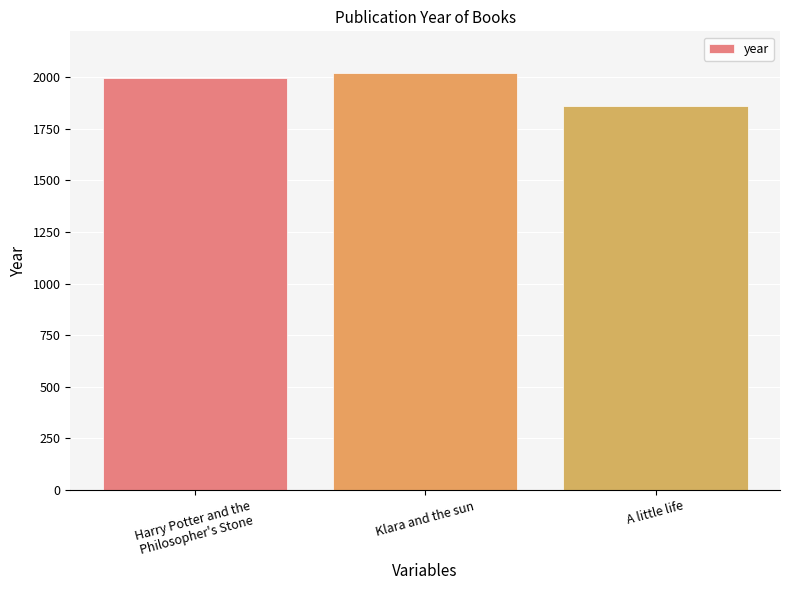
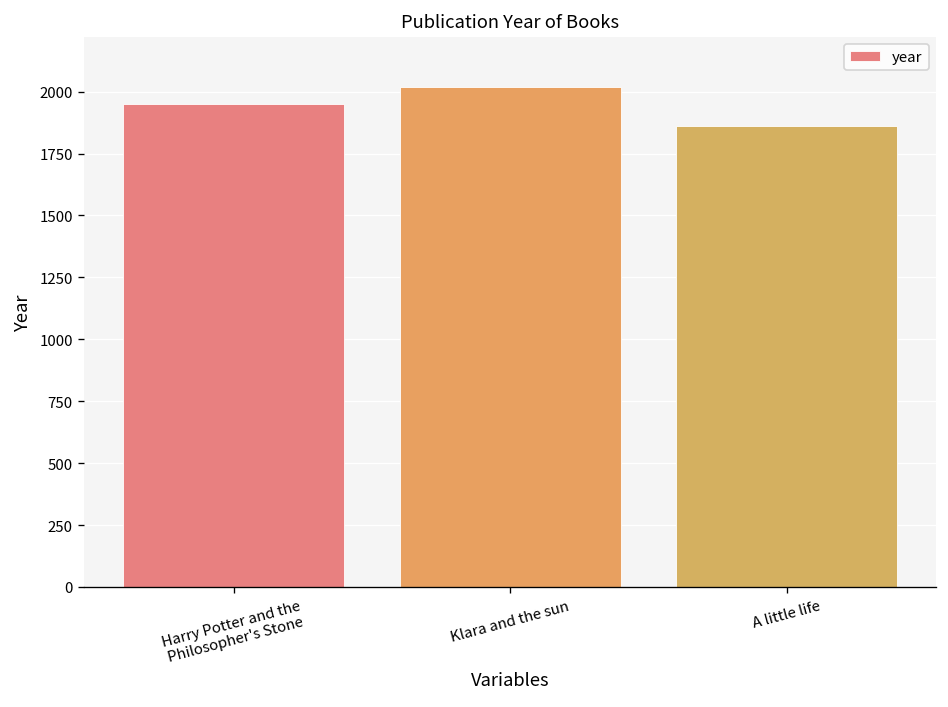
Harry Potter and the Philosopher's Stone: 2000 -> 1950
